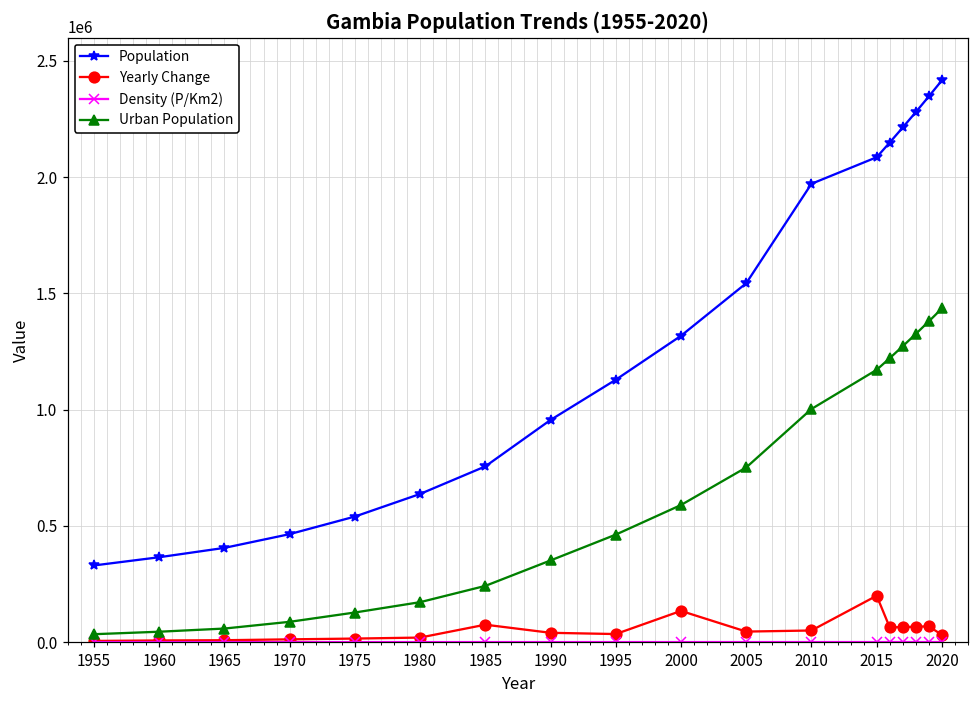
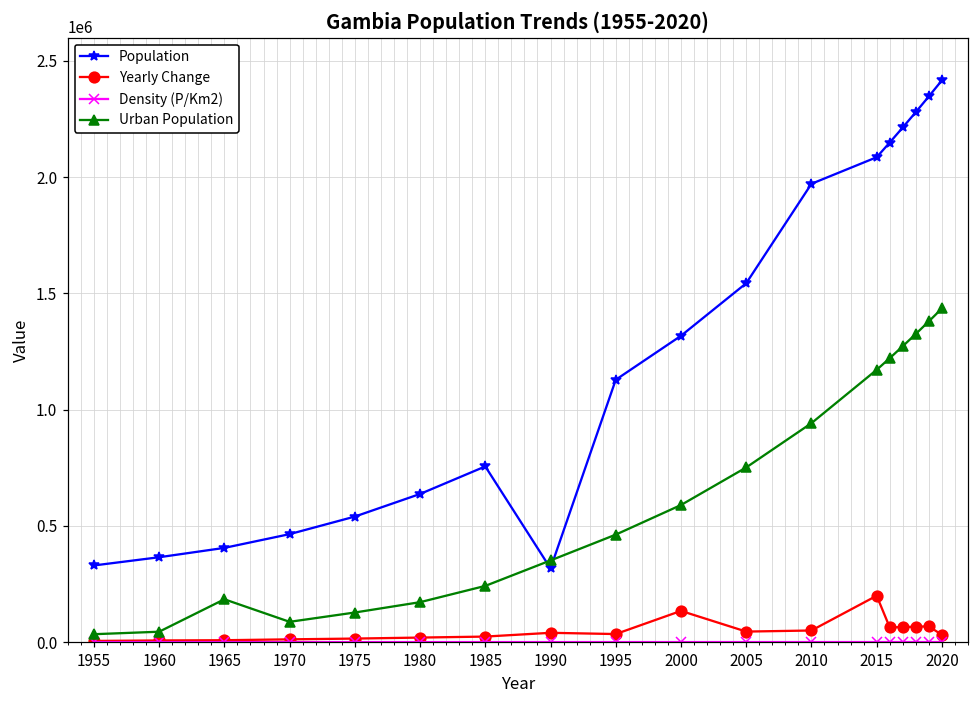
Urban Population, 1965: 60000 -> 180000
Yearly Change, 1985: 70000 -> 20000
Population, 1990: 960000 -> 320000
Urban Population, 2010: 1000000 -> 940000
